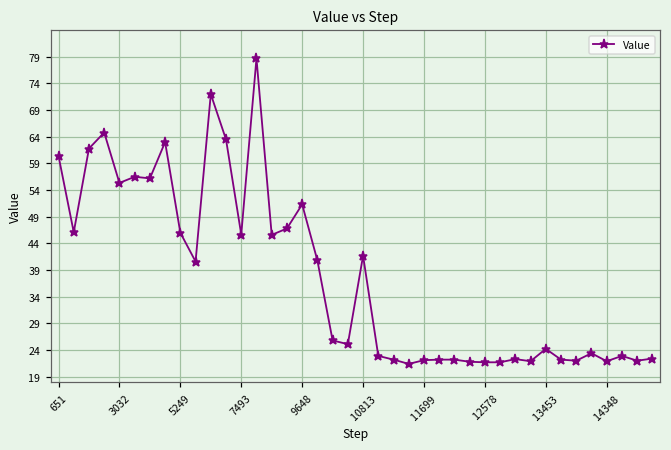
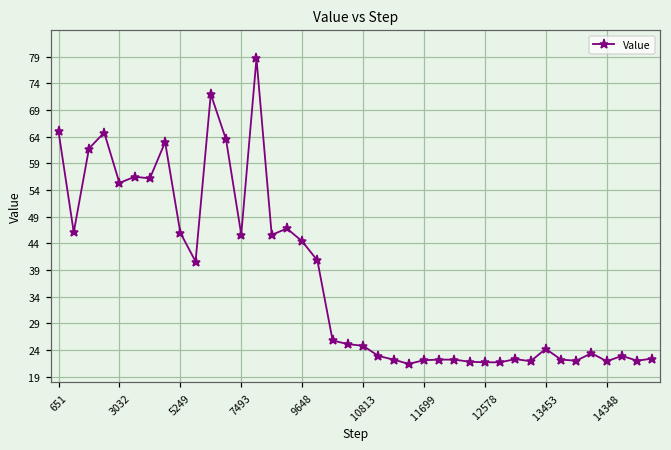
651: 60 -> 65
9648: 51 -> 44
10813: 42 -> 25
